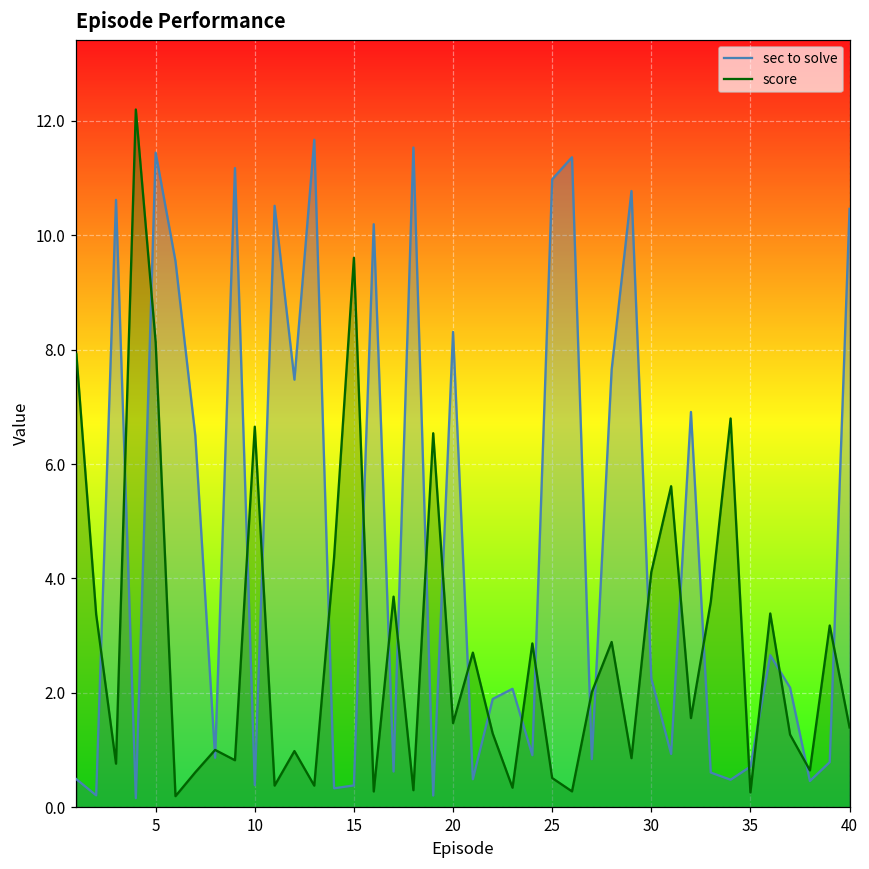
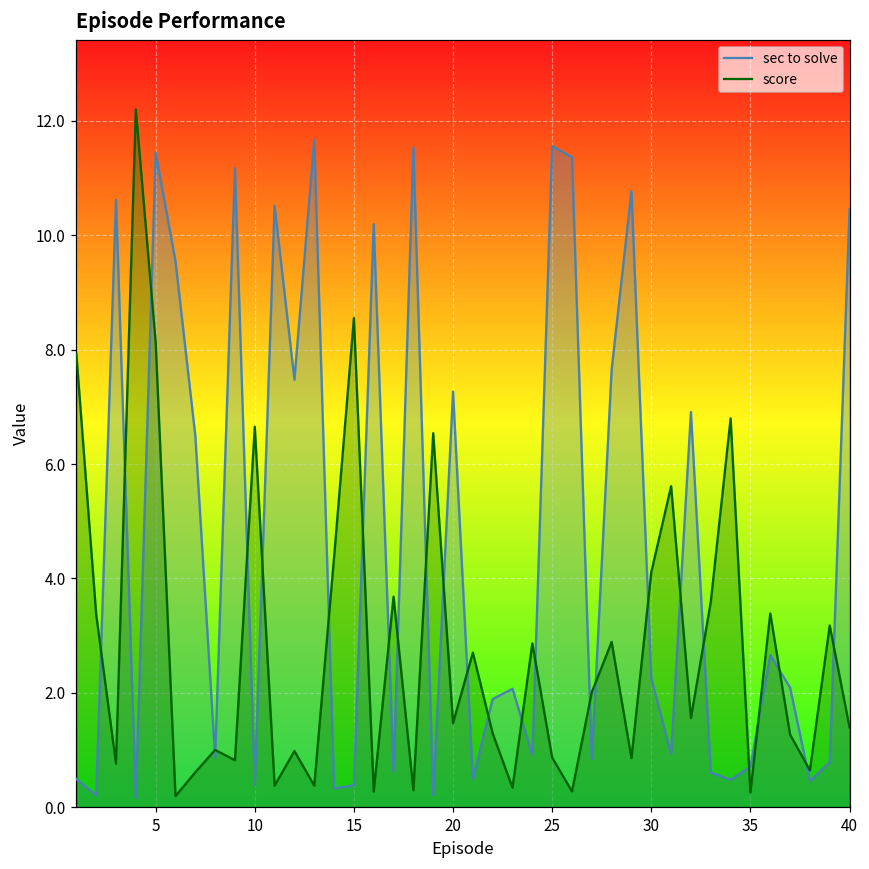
score, 15: 9.6 -> 8.6
sec to solve, 20: 8.3 -> 7.3
sec to solve, 25: 11.0 -> 11.6
score, 25: 0.5 -> 0.9
